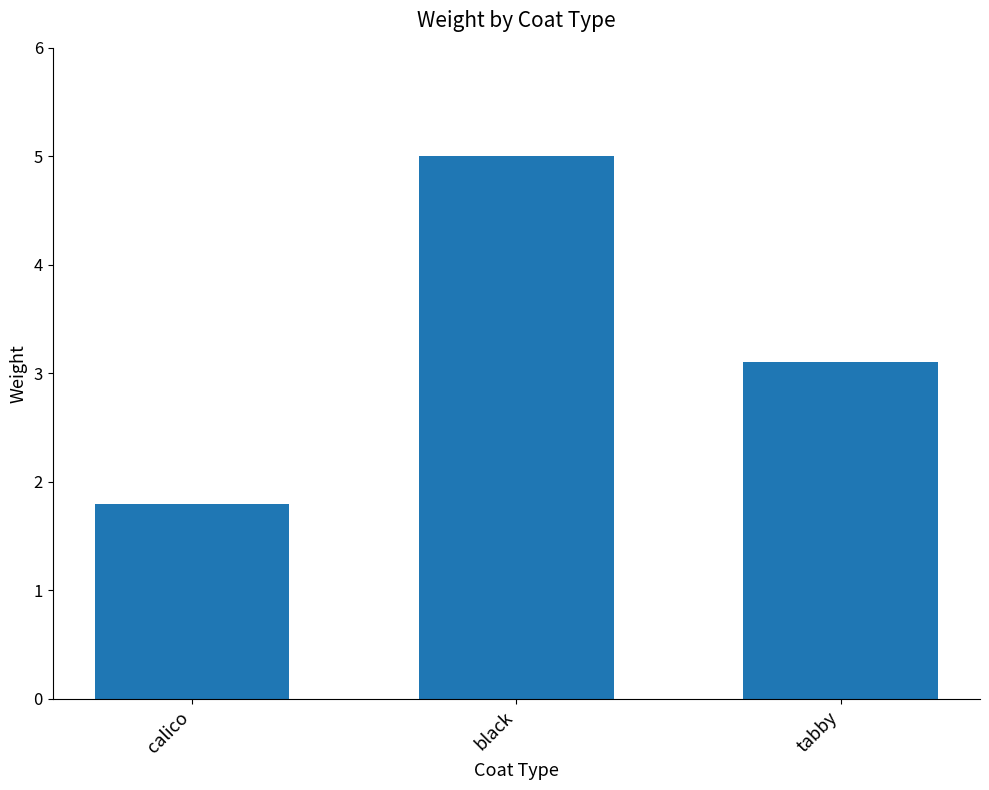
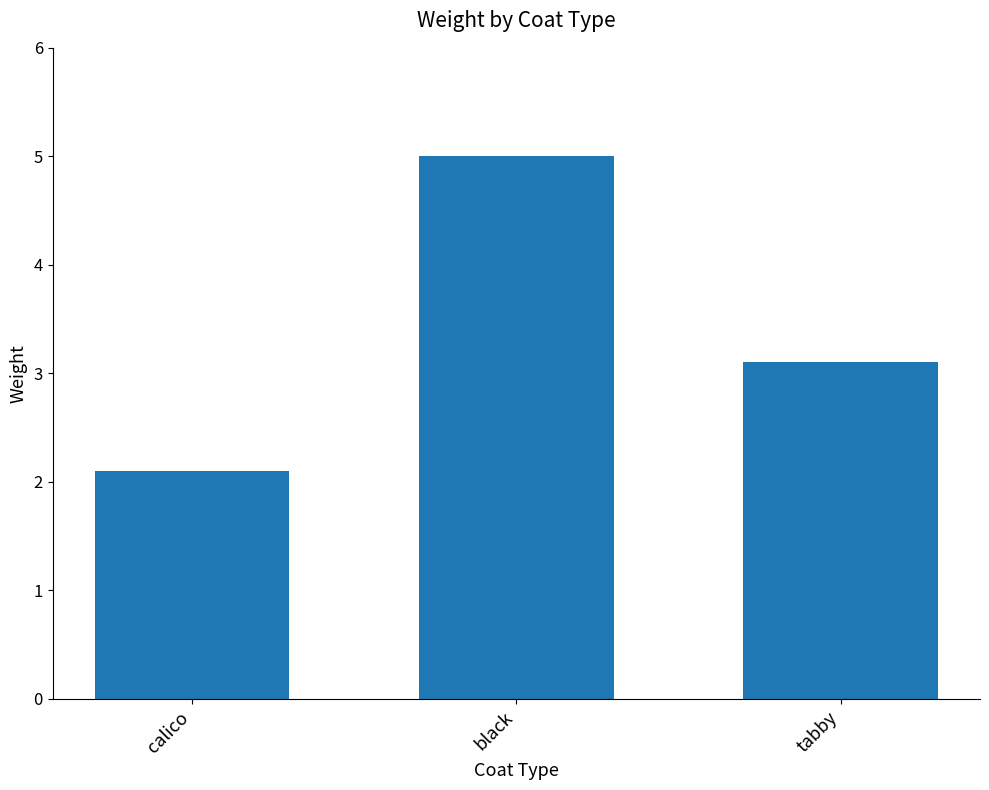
calico: 1.8 -> 2.1
